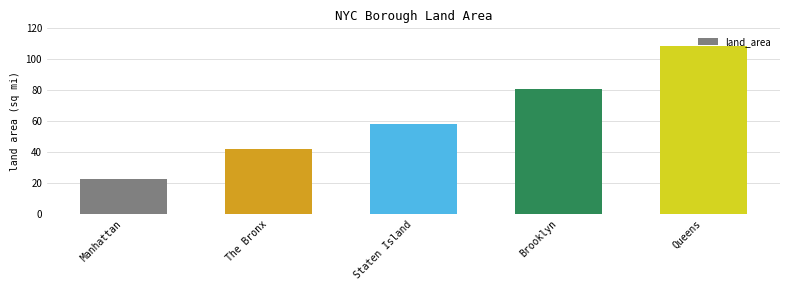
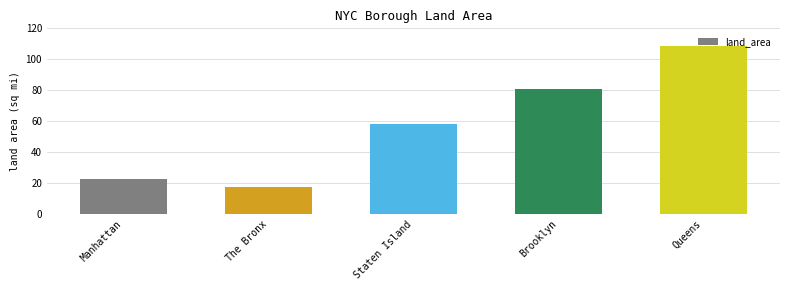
The Bronx: 42 -> 18
